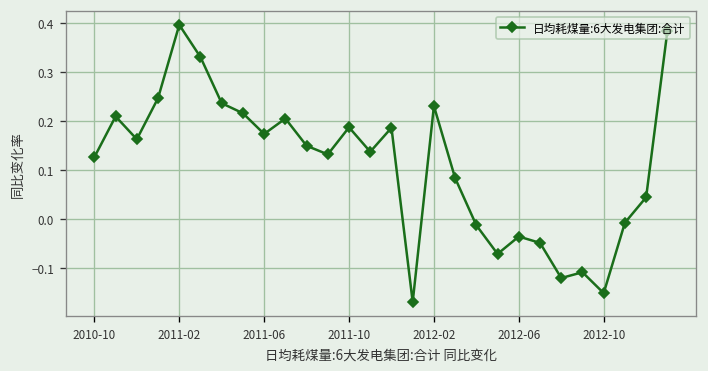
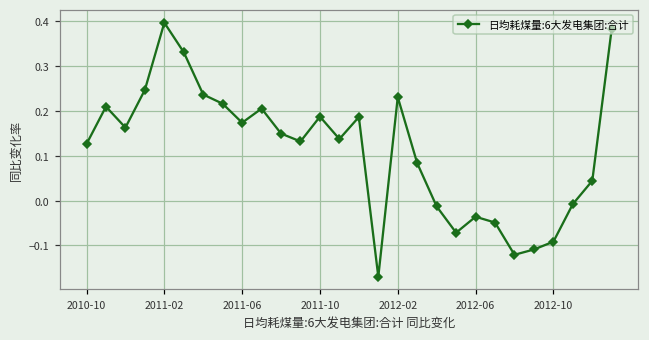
2012-10: -0.15 -> -0.09
